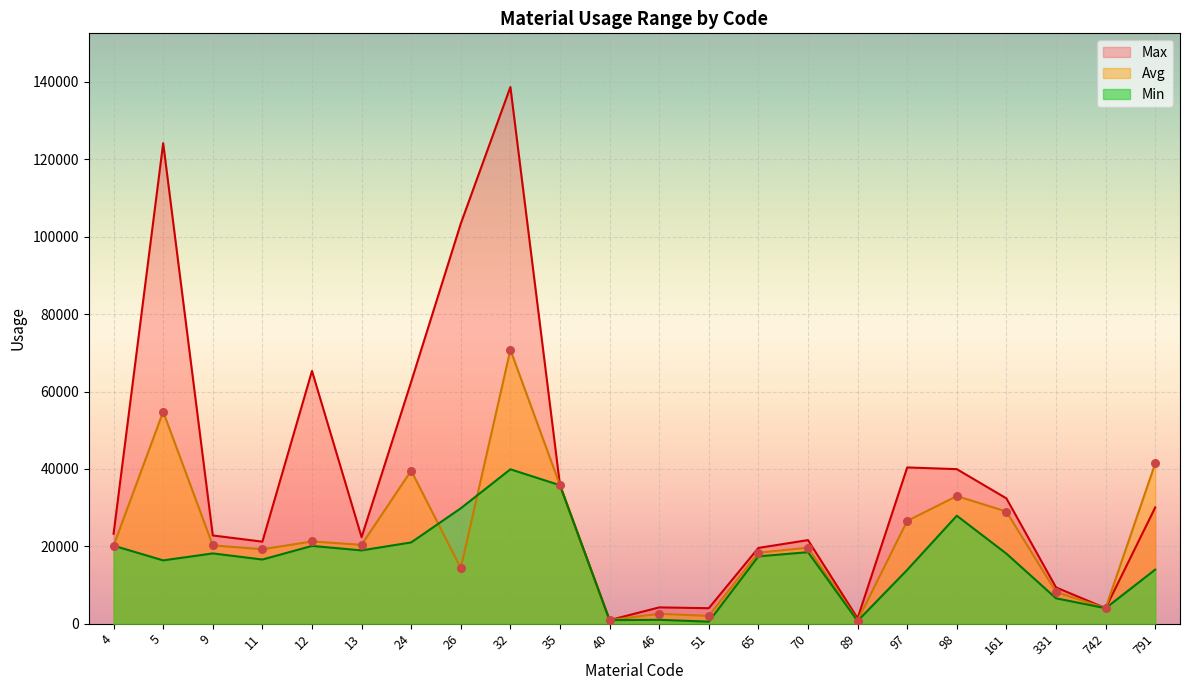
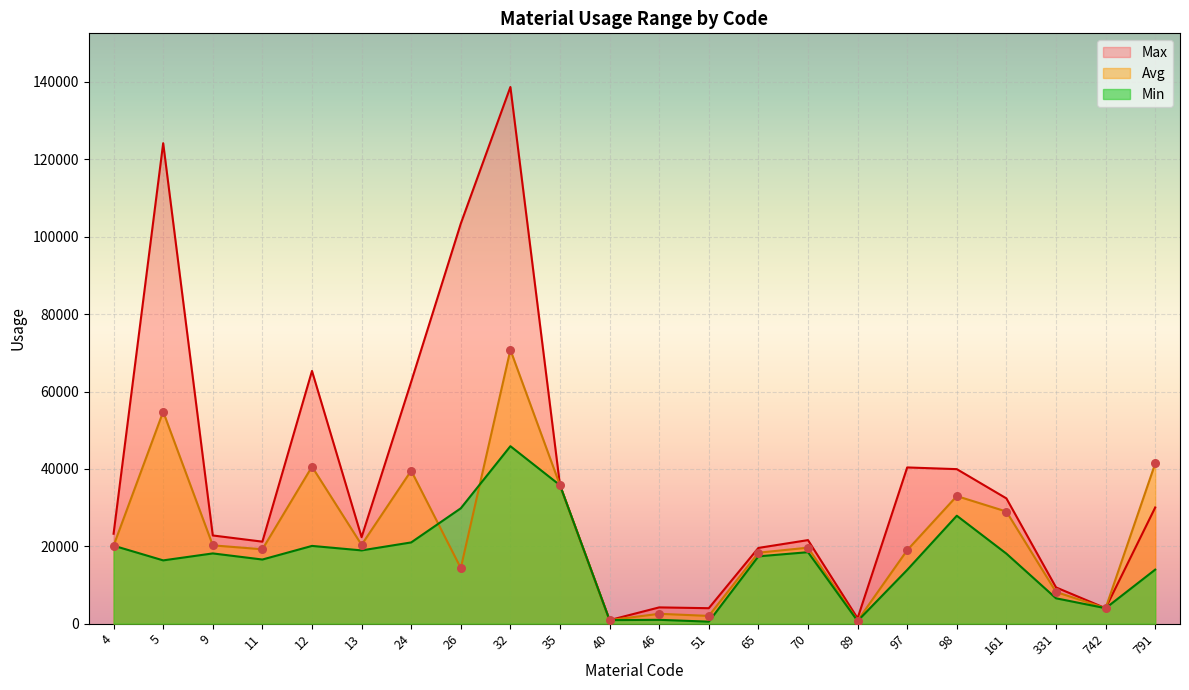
Avg, 12: 21000 -> 41000
Min, 32: 40000 -> 46000
Avg, 97: 27000 -> 19000
